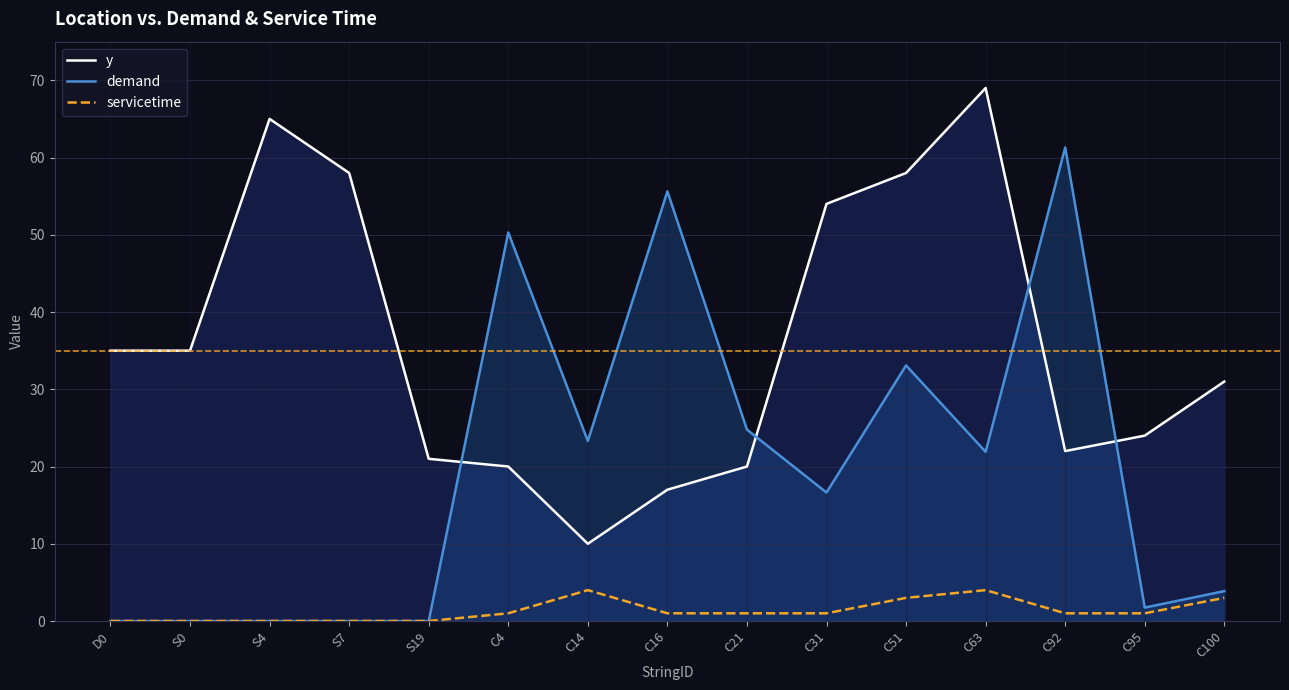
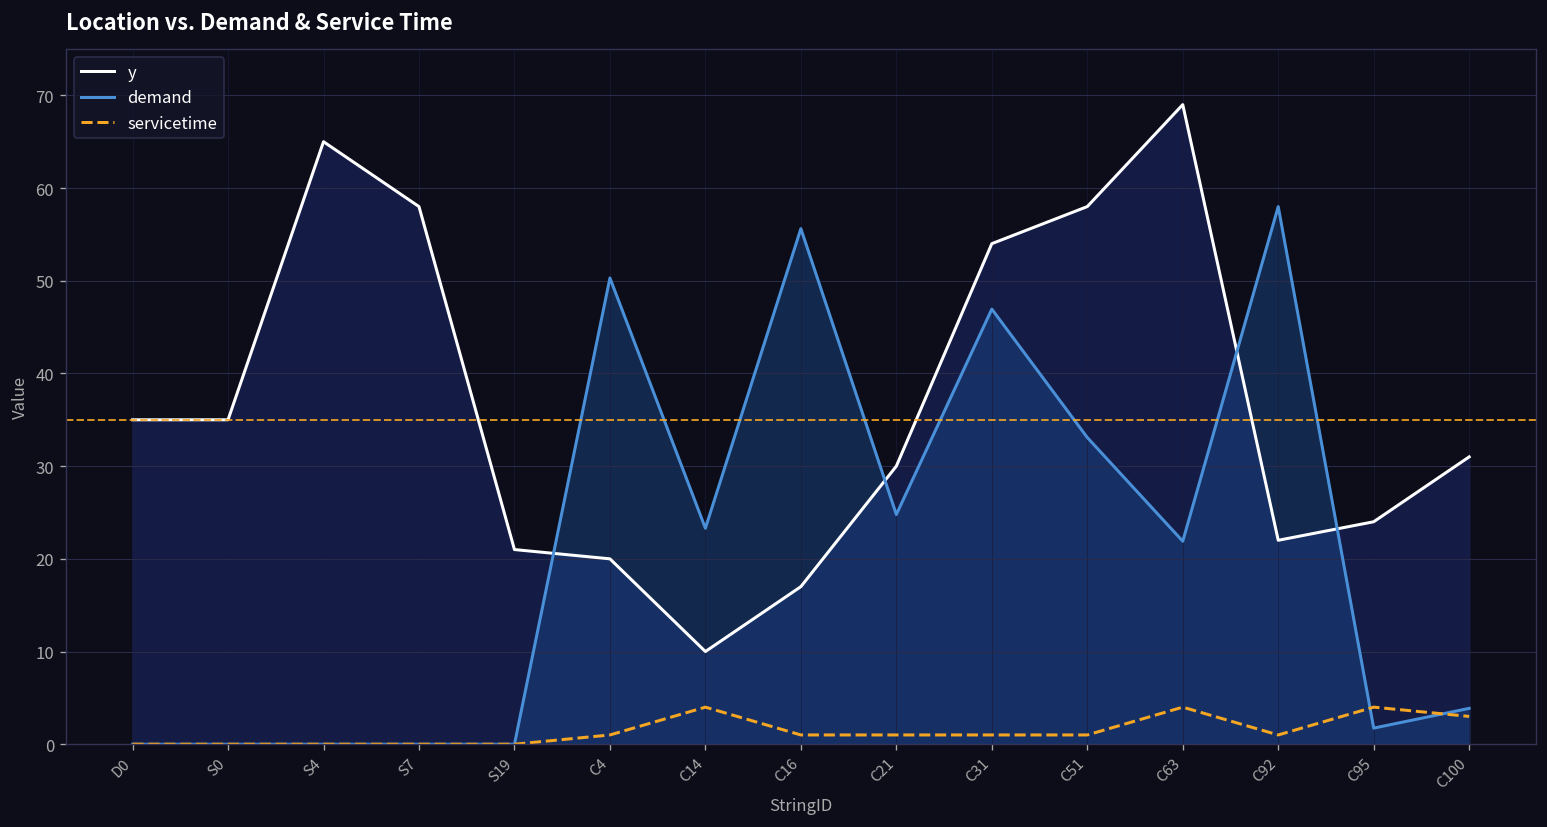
y, C21: 20 -> 30
demand, C31: 17 -> 47
servicetime, C51: 3 -> 1
demand, C92: 61 -> 58
servicetime, C95: 1 -> 4
